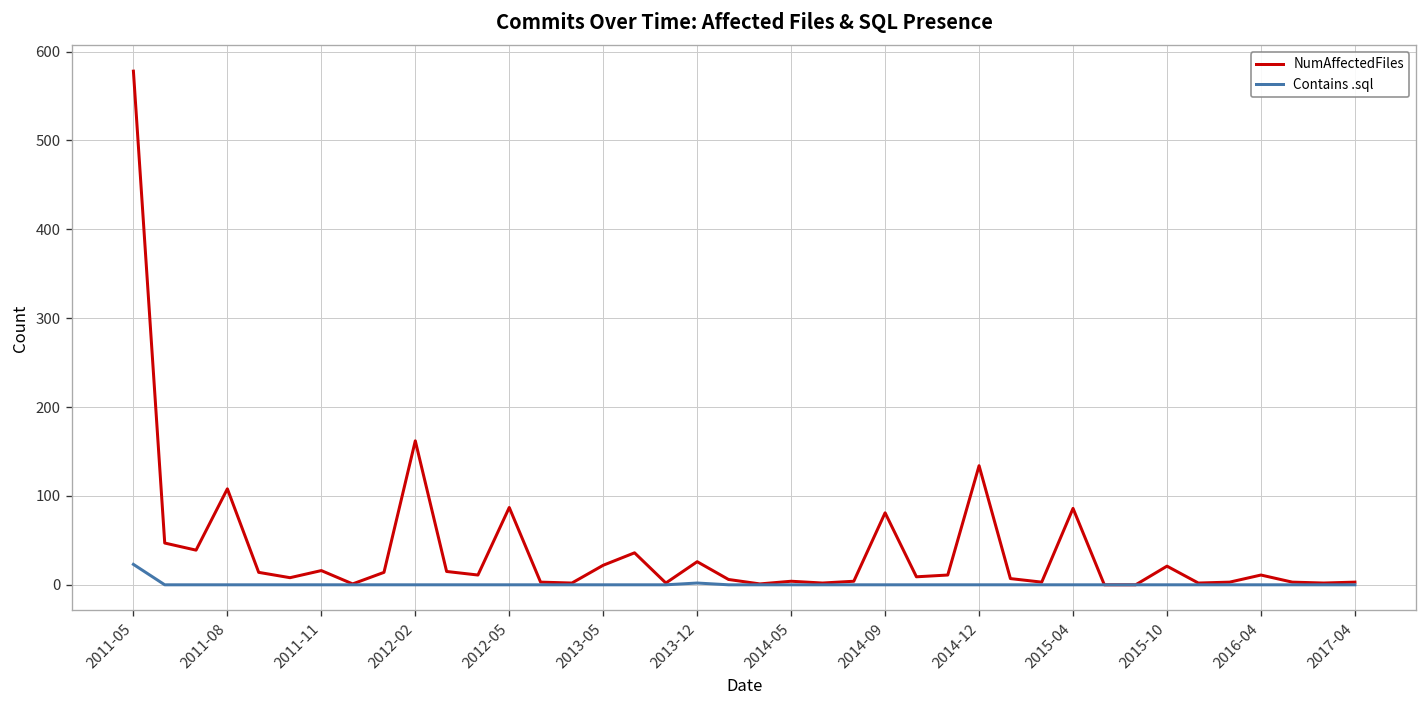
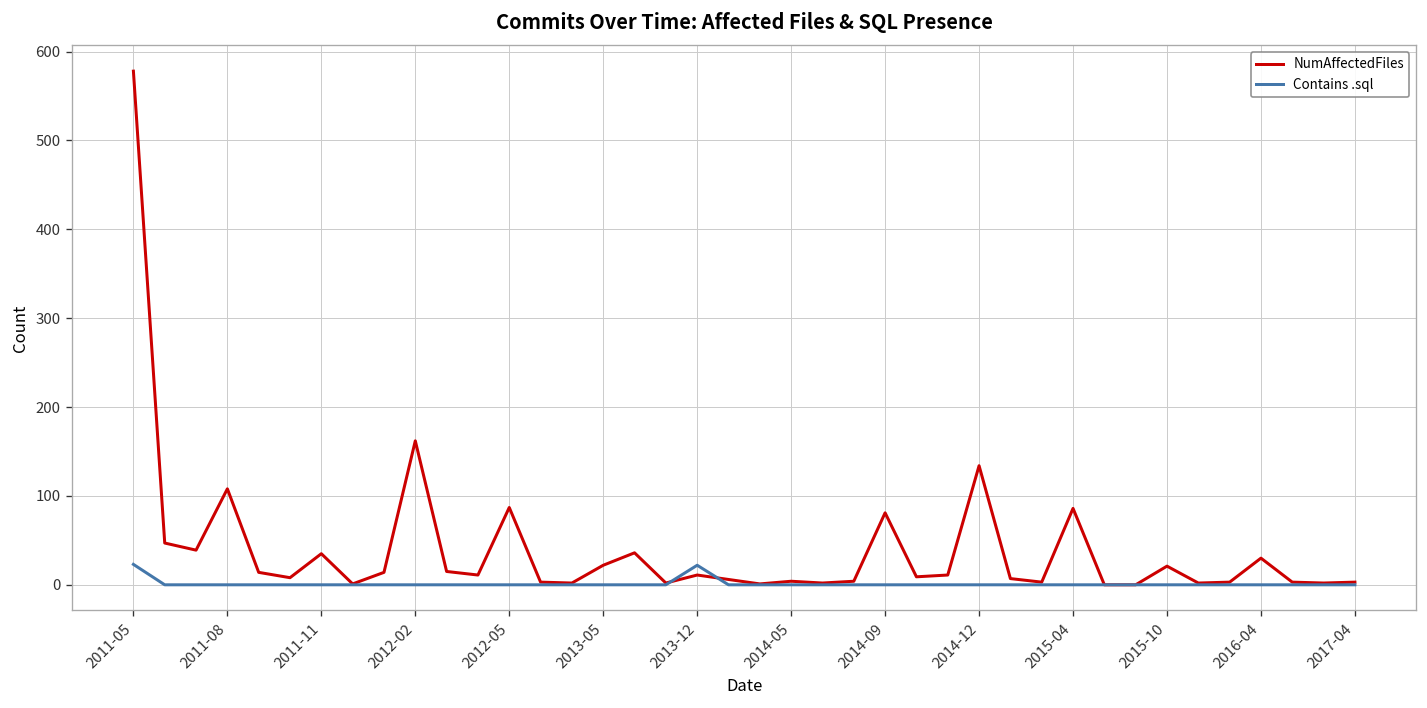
NumAffectedFiles, 2011-11: 20 -> 40
NumAffectedFiles, 2013-12: 30 -> 10
Contains .sql, 2013-12: 0 -> 20
NumAffectedFiles, 2016-04: 10 -> 30
